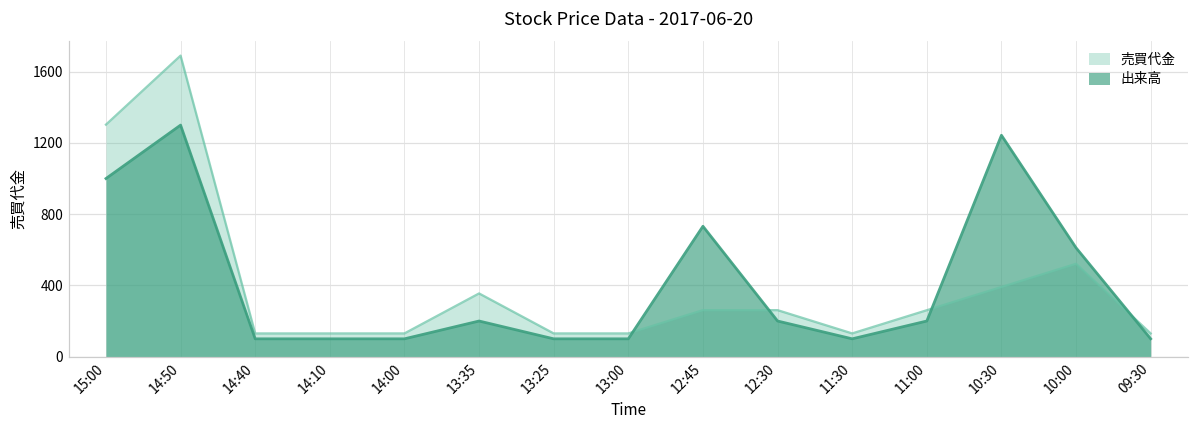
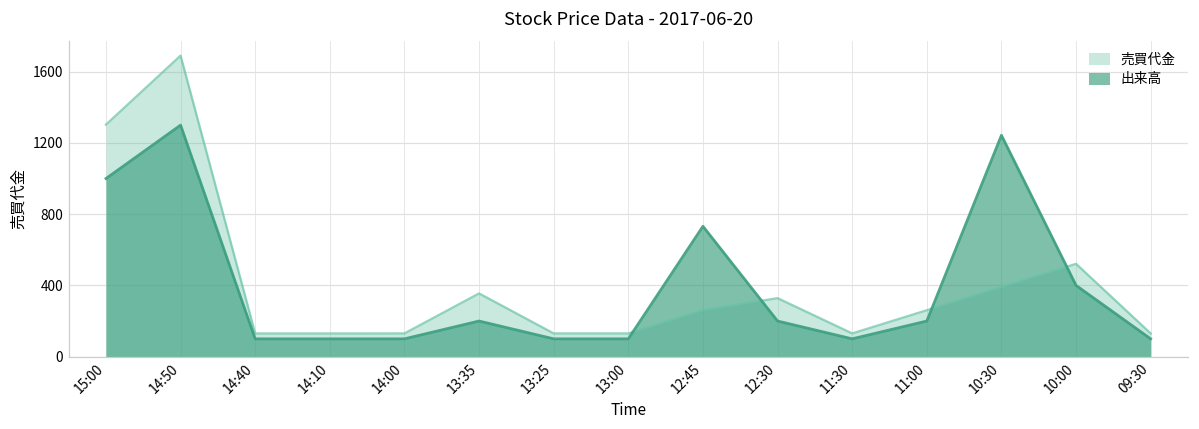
売買代金, 12:30: 260 -> 330
出来高, 10:00: 610 -> 400
